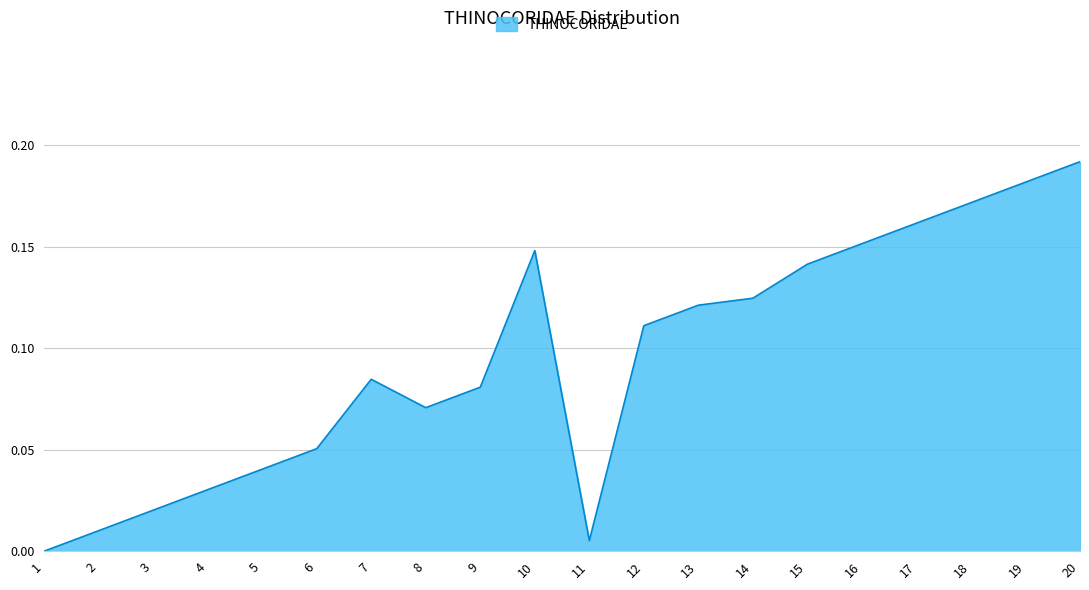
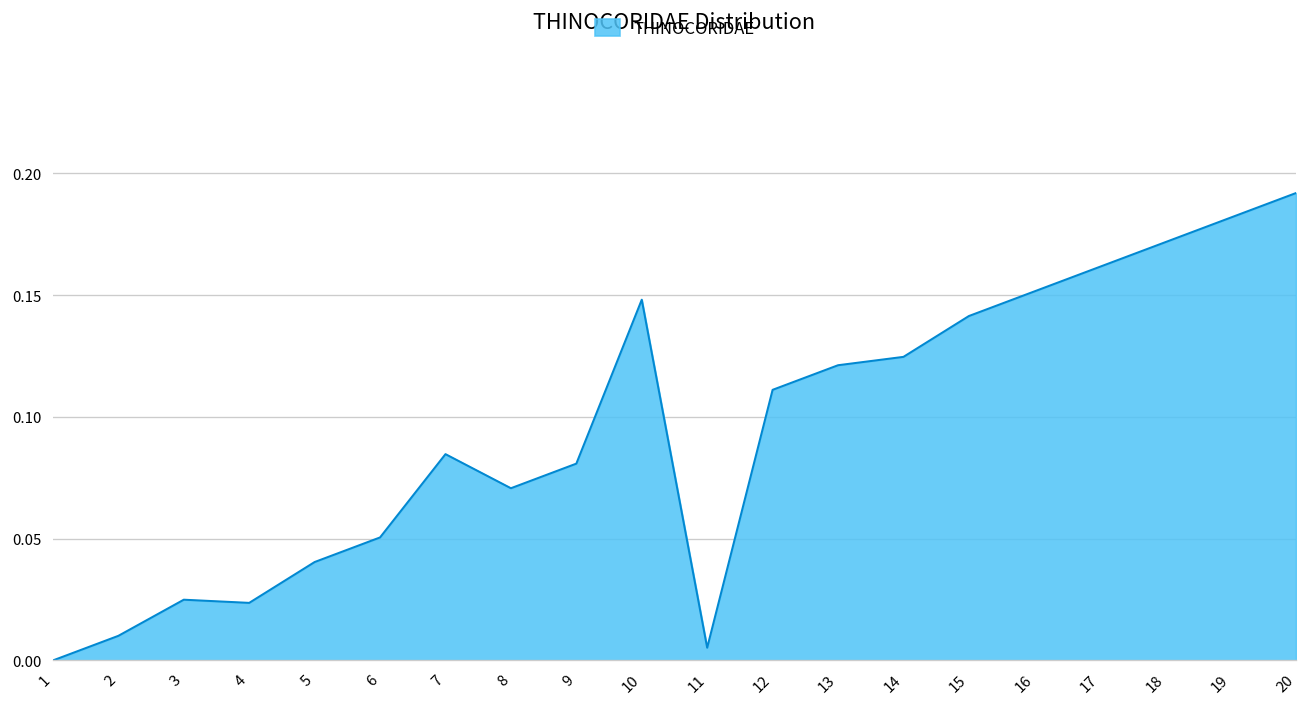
3: 0.020 -> 0.025
4: 0.030 -> 0.024
